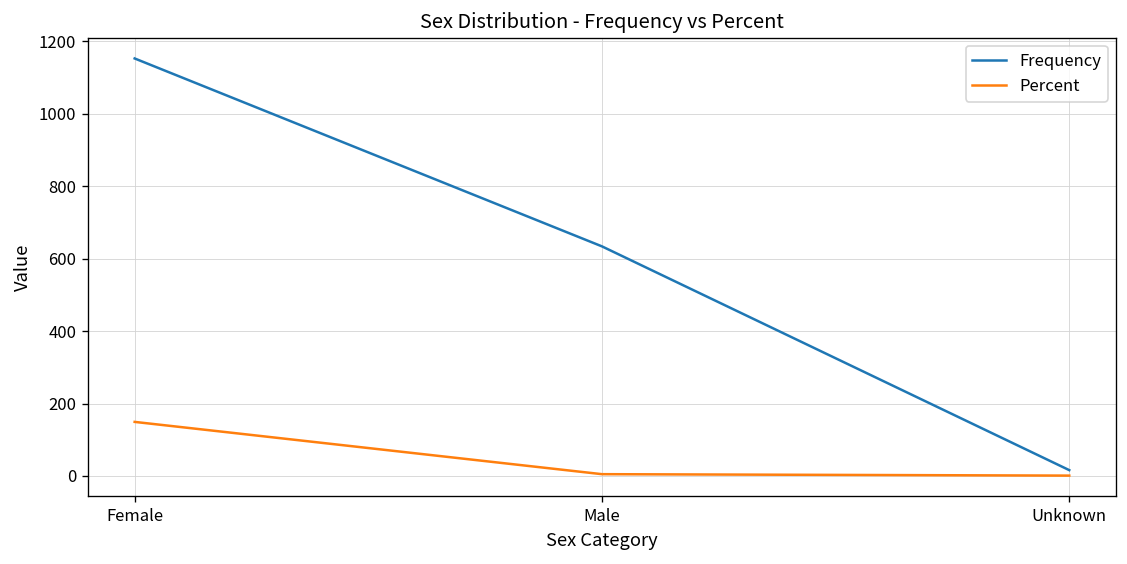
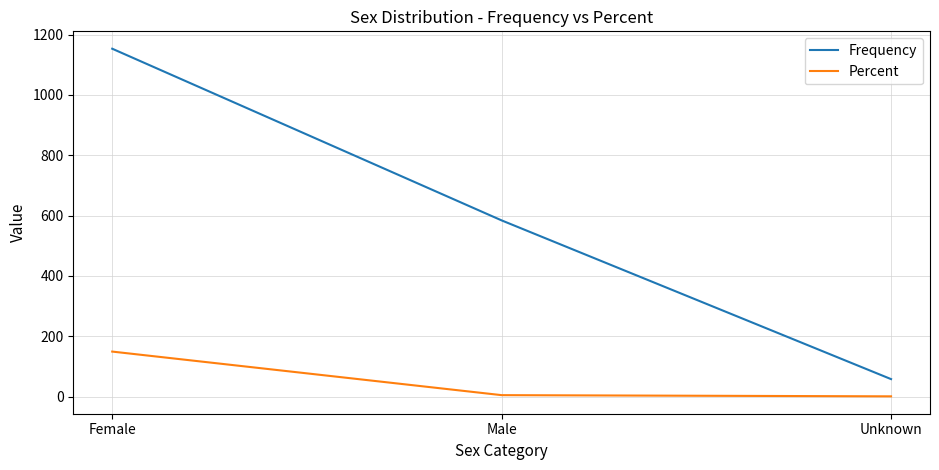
Frequency, Male: 630 -> 580
Frequency, Unknown: 20 -> 60
